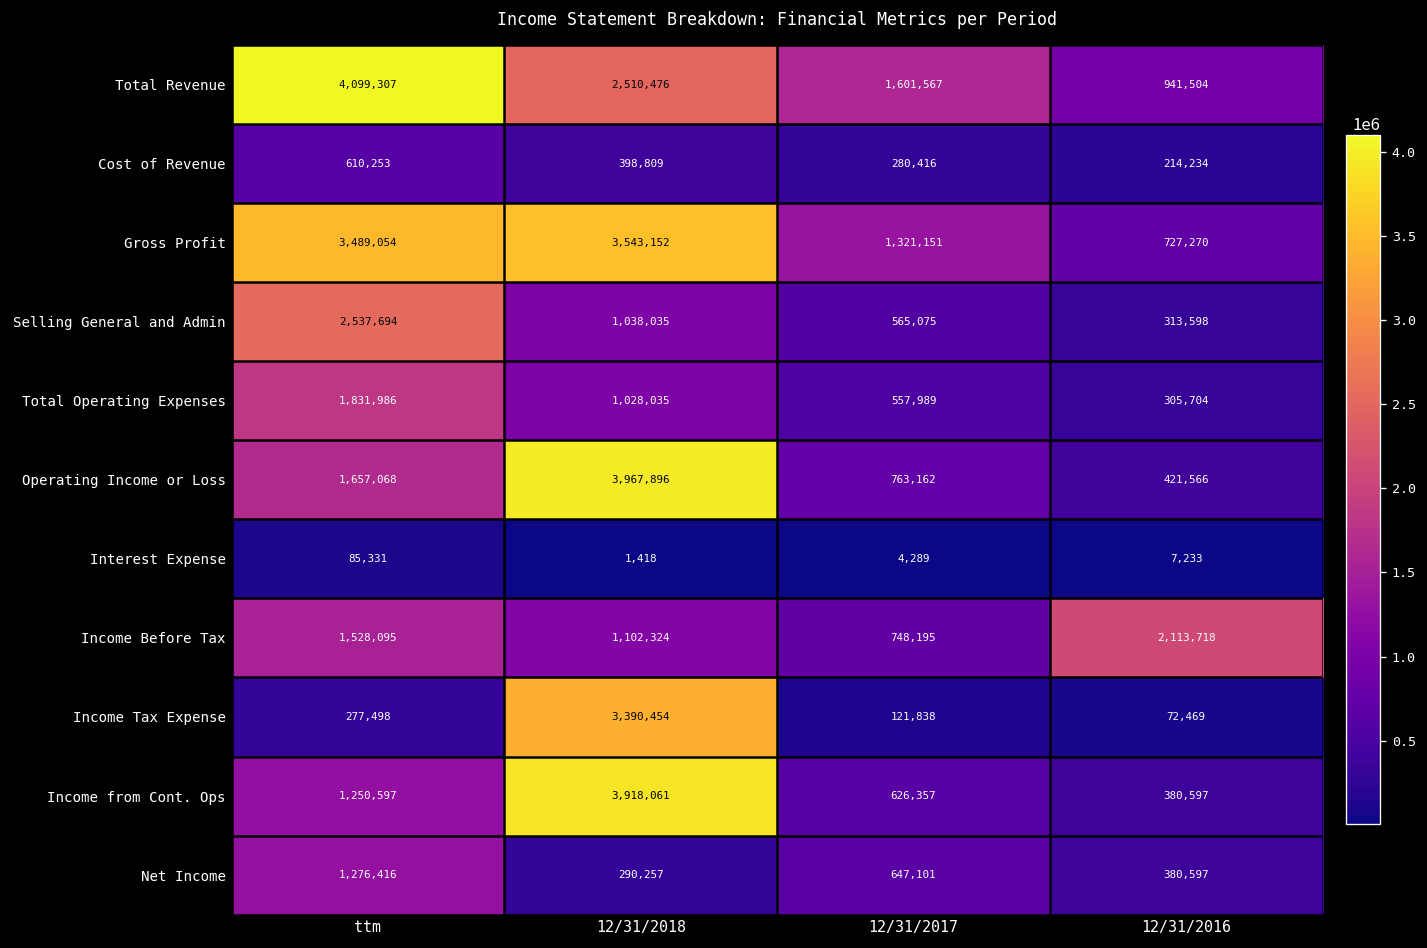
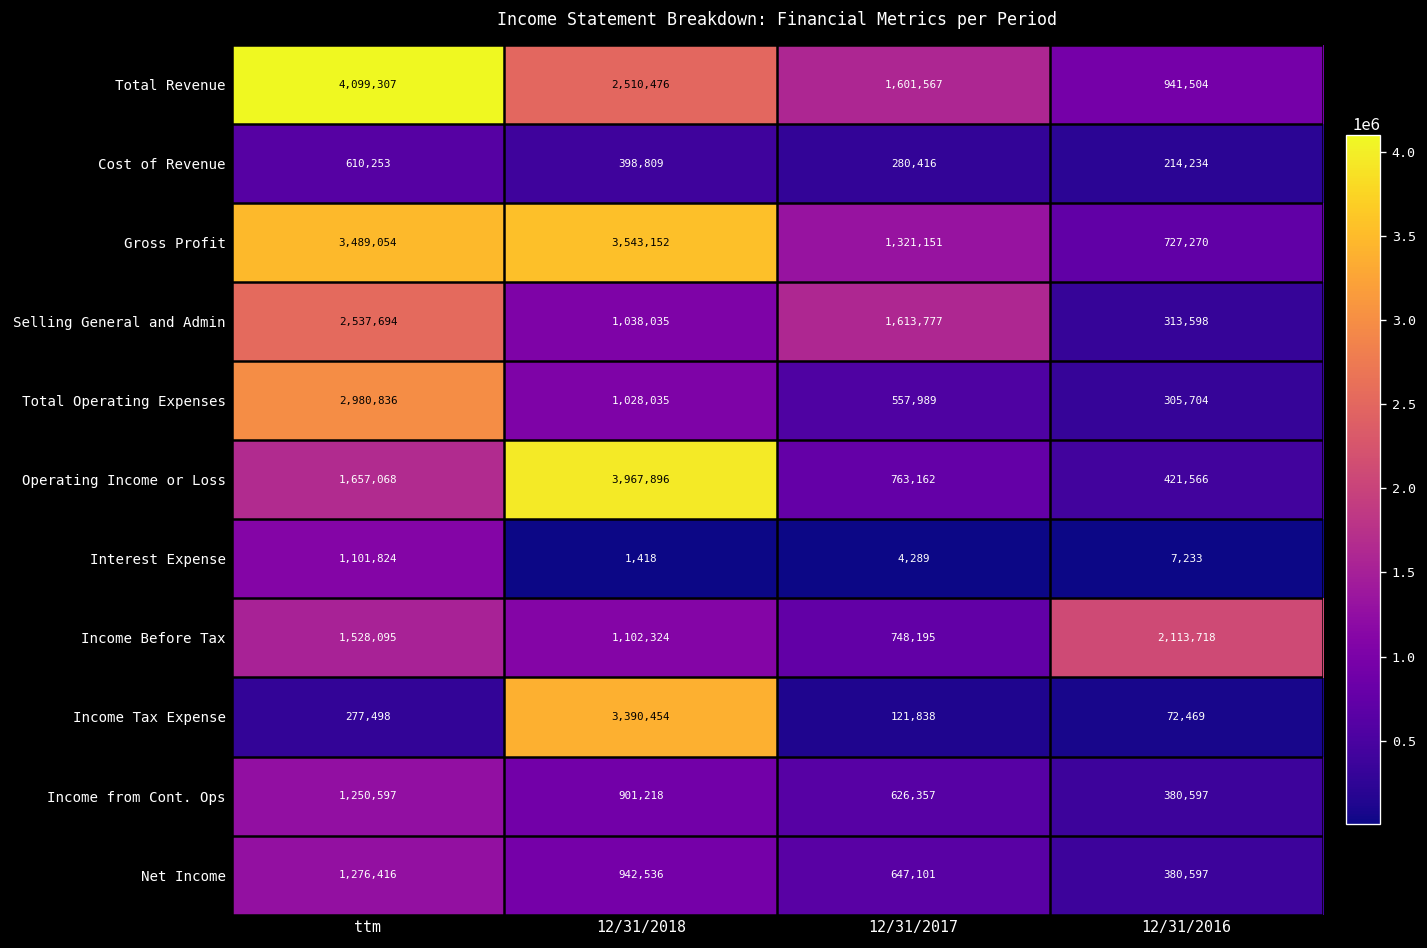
Selling General and Admin, 12/31/2017: 565,075 -> 1,613,777
Total Operating Expenses, ttm: 1,831,986 -> 2,980,836
Interest Expense, ttm: 85,331 -> 1,101,824
Income from Cont. Ops, 12/31/2018: 3,918,061 -> 901,218
Net Income, 12/31/2018: 290,257 -> 942,536
